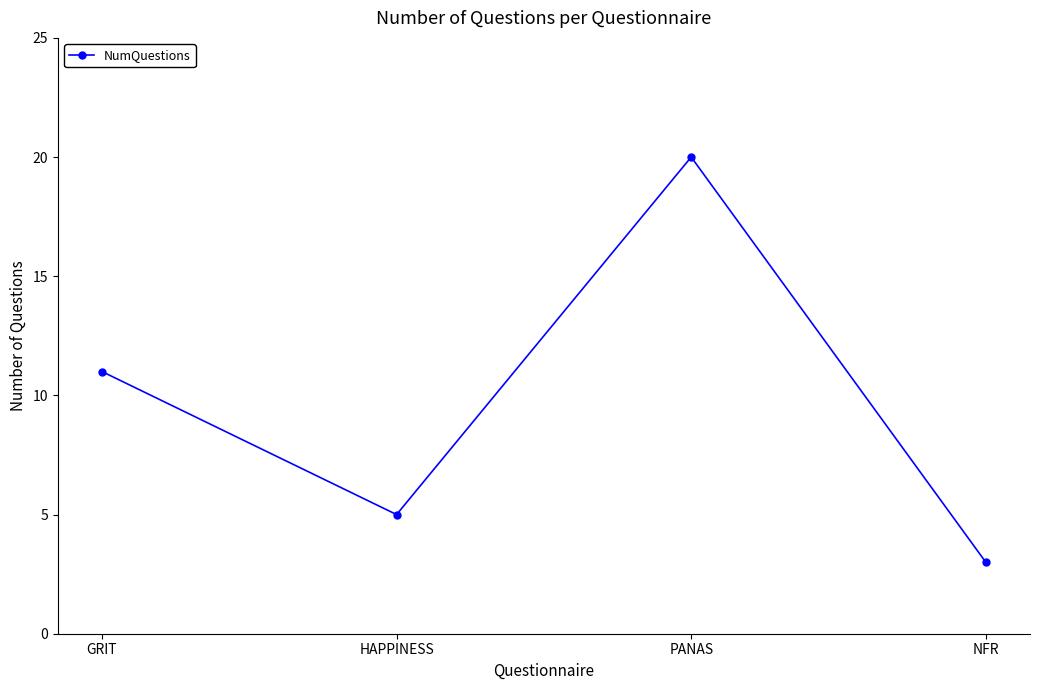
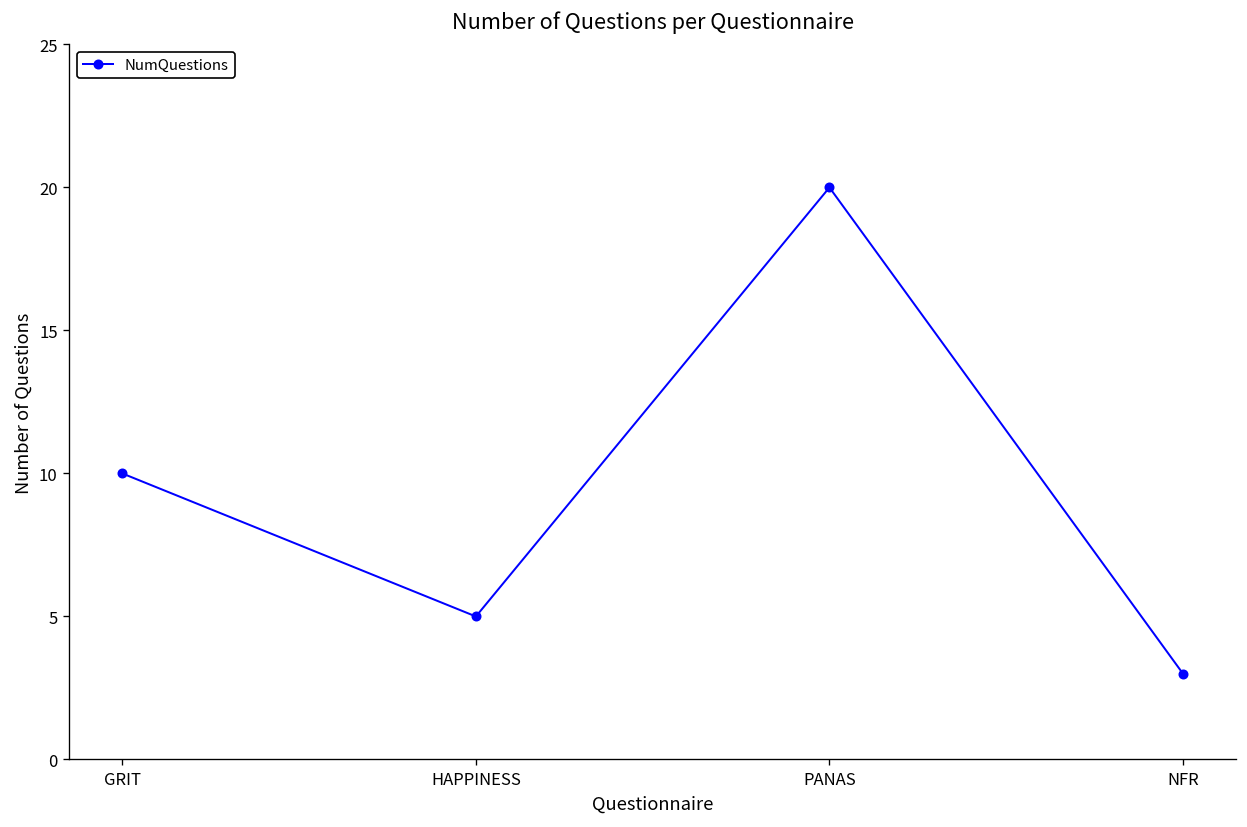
GRIT: 11 -> 10
